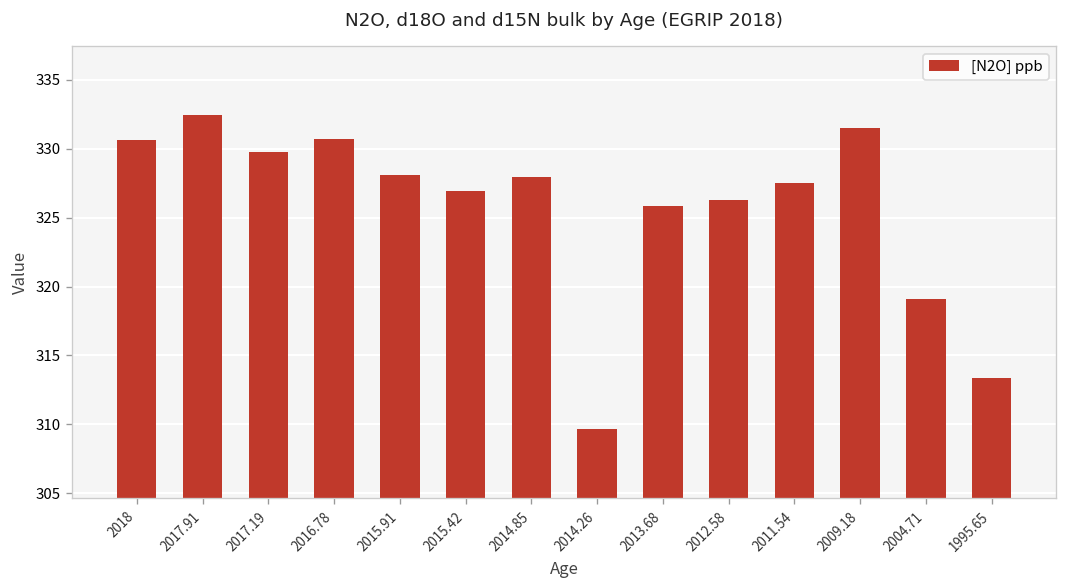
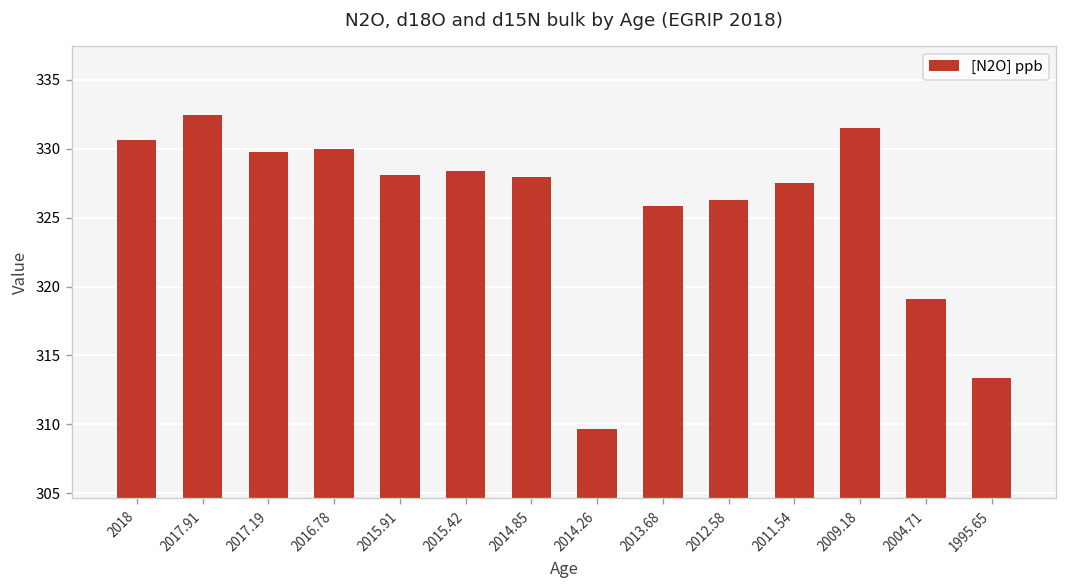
2016.78: 330.7 -> 329.9
2015.42: 326.9 -> 328.4
